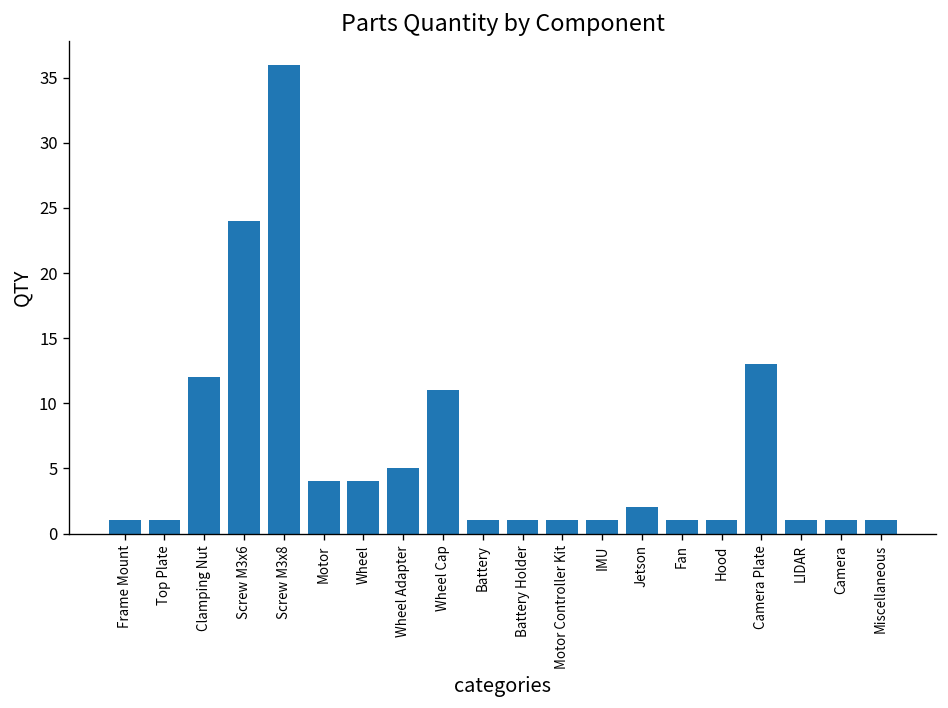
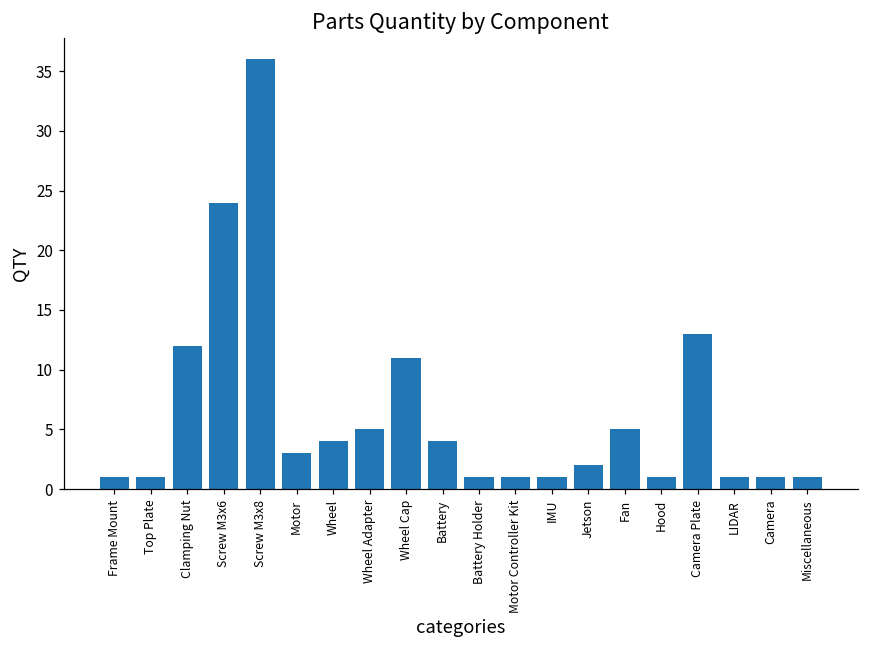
Motor: 4 -> 3
Battery: 1 -> 4
Fan: 1 -> 5
